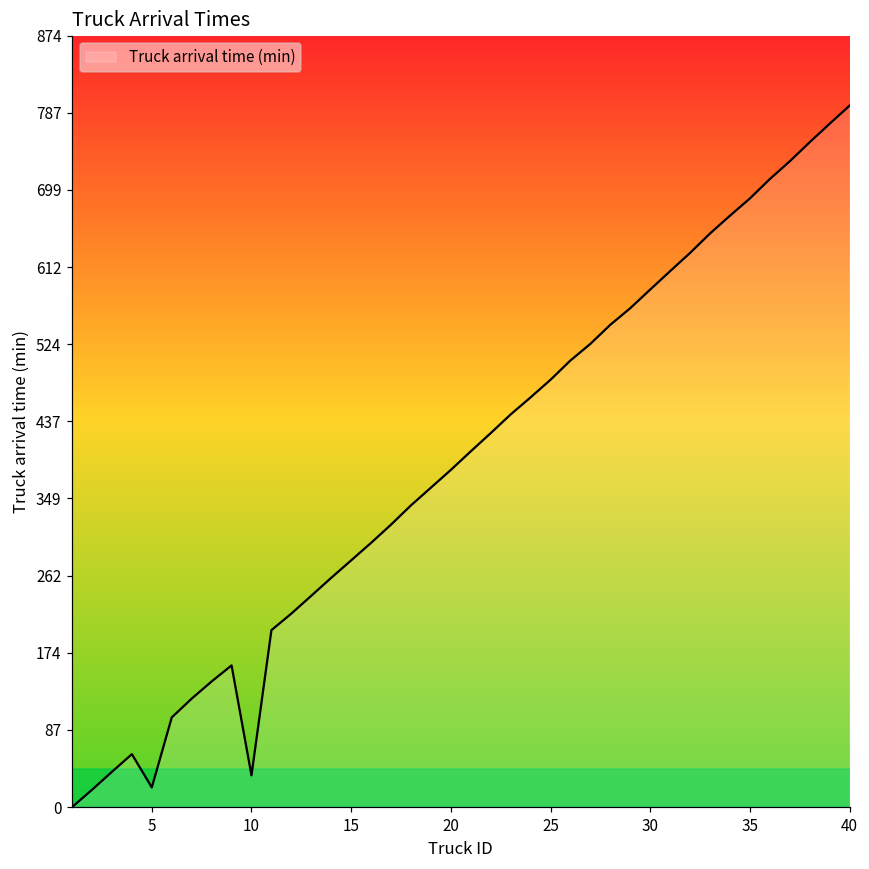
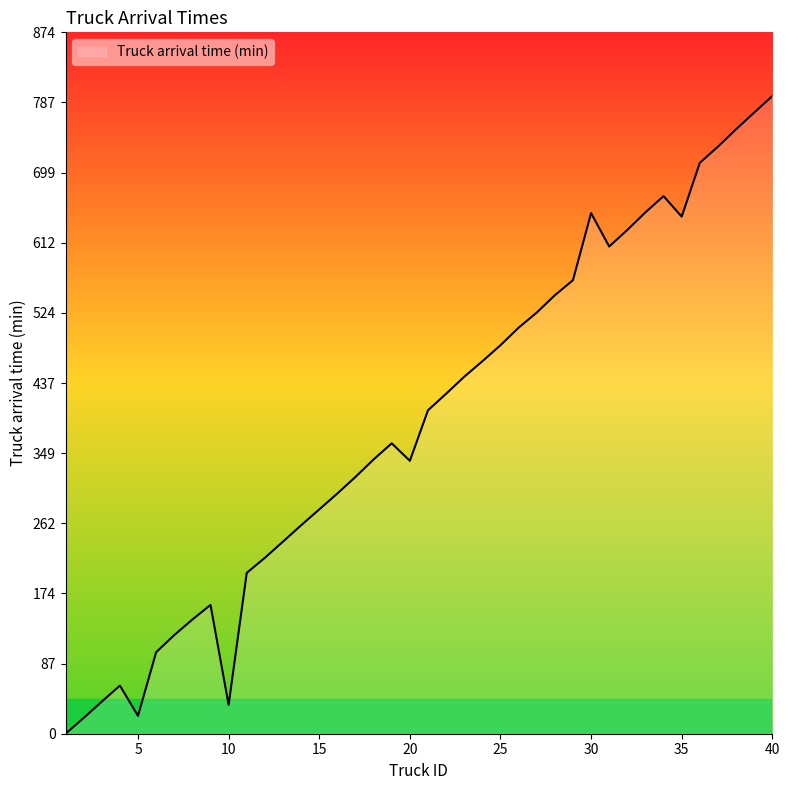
20: 380 -> 340
30: 590 -> 650
35: 690 -> 650
